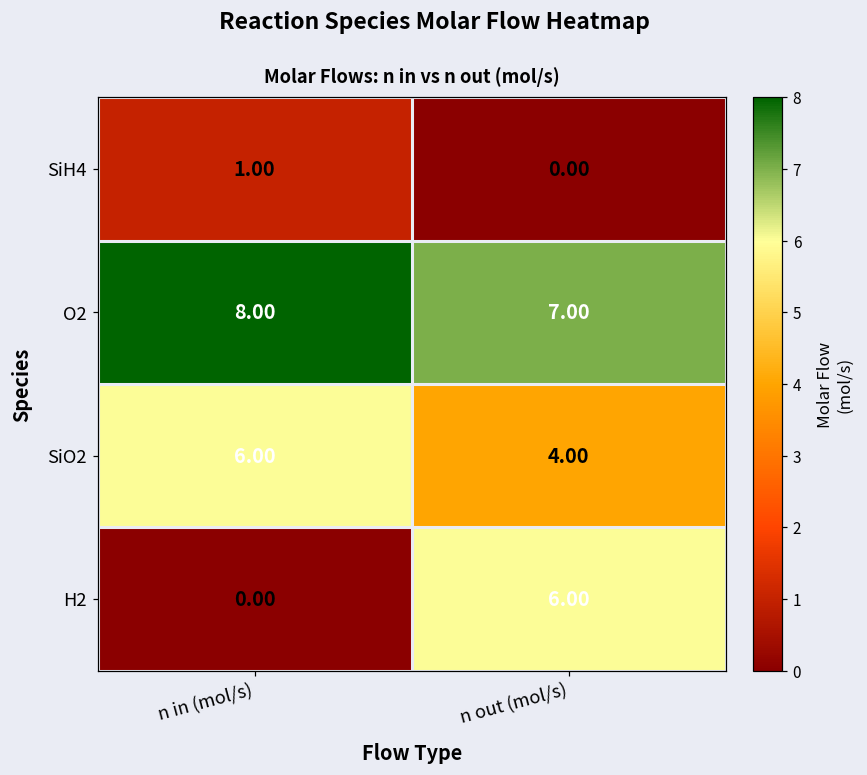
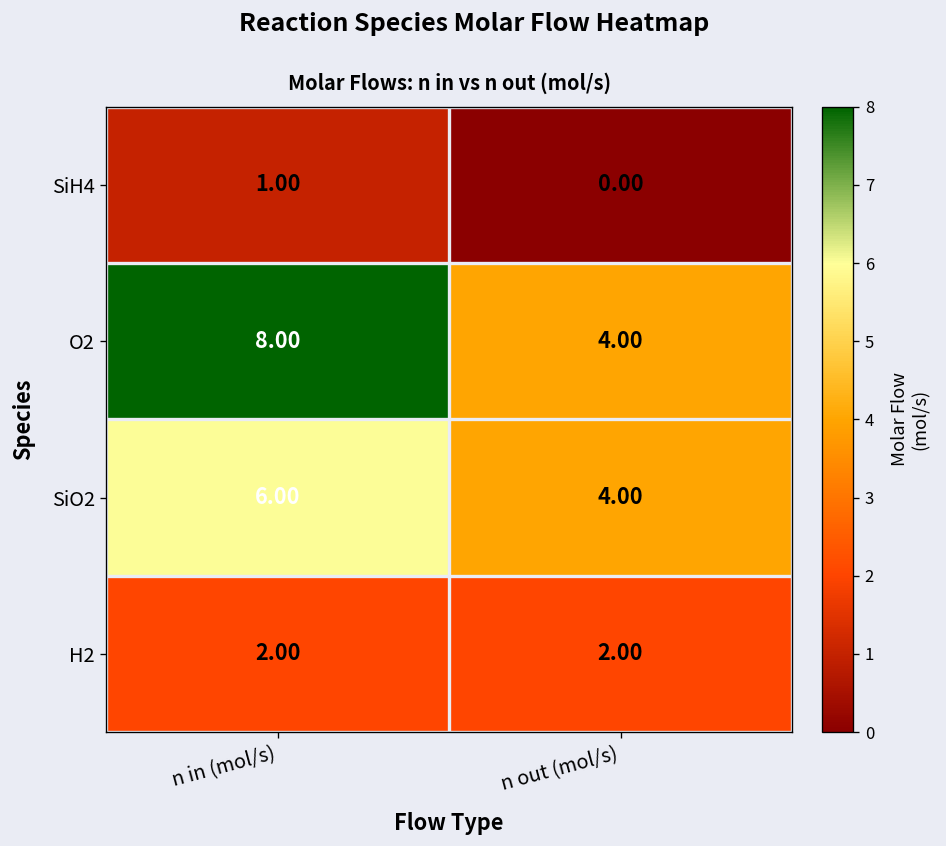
O2, n out (mol/s): 7.00 -> 4.00
H2, n in (mol/s): 0.00 -> 2.00
H2, n out (mol/s): 6.00 -> 2.00
